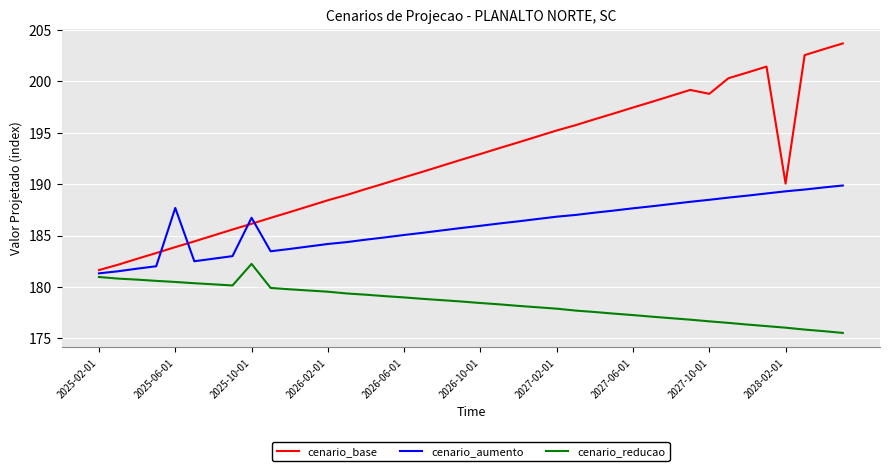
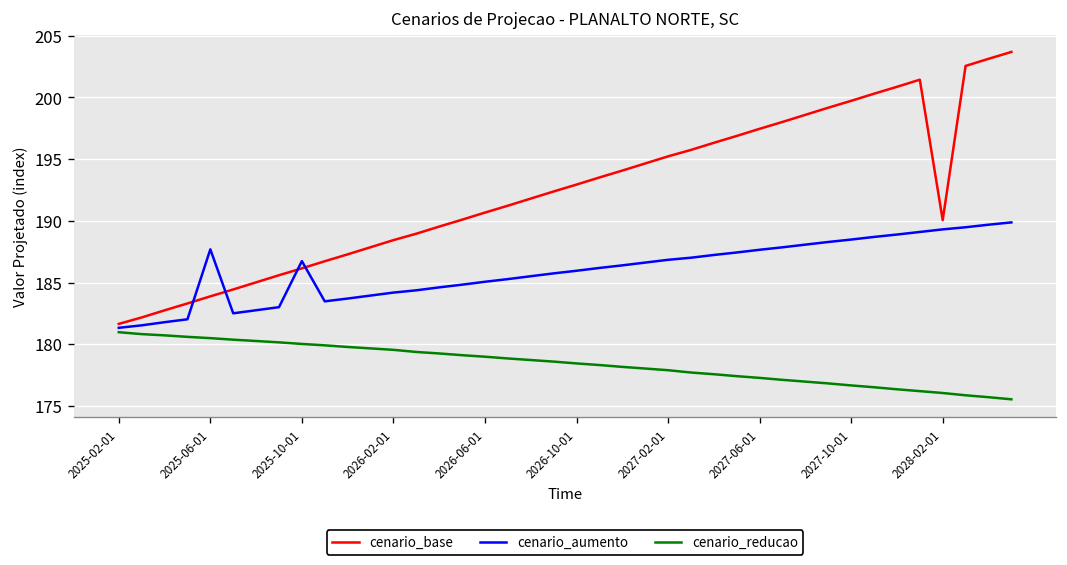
cenario_reducao, 2025-10-01: 182.2 -> 180.0
cenario_base, 2027-10-01: 198.8 -> 199.7
